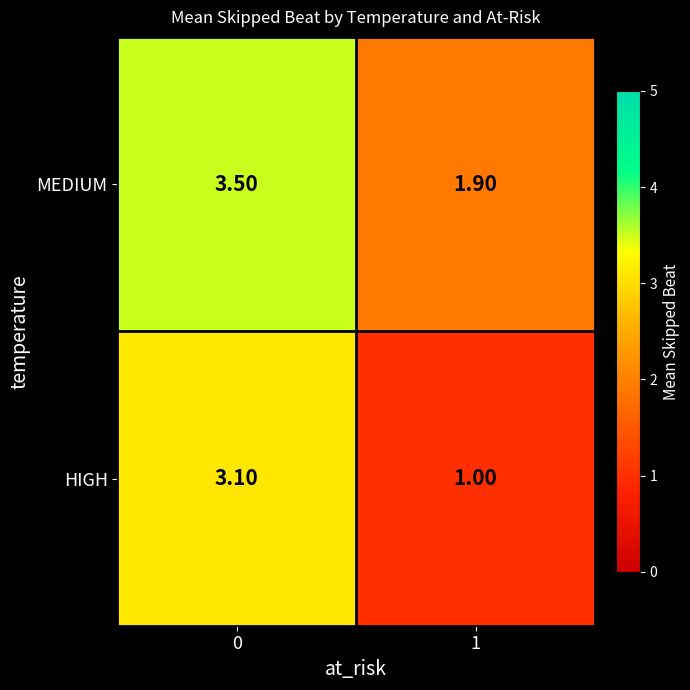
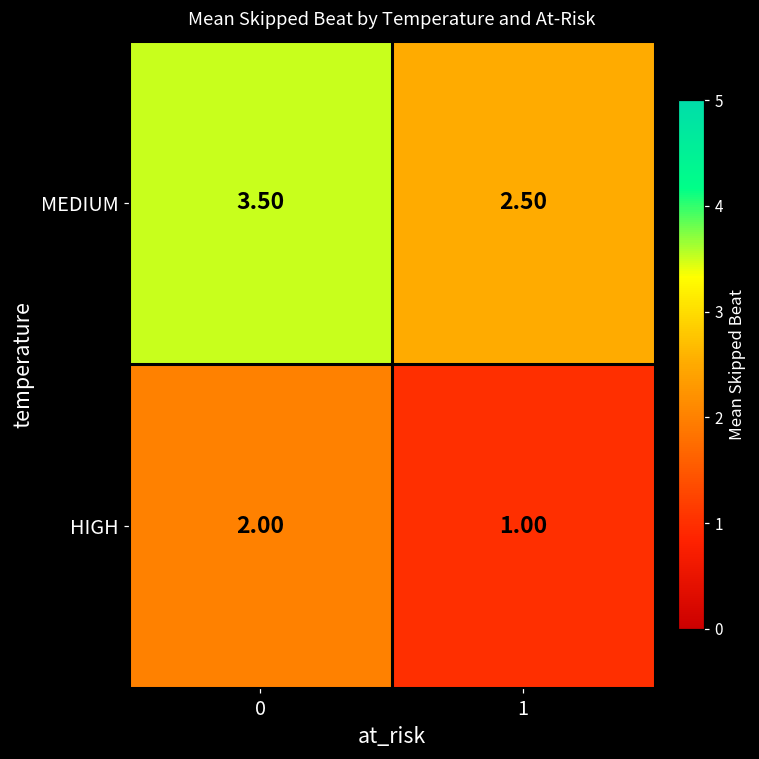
MEDIUM, 1: 1.90 -> 2.50
HIGH, 0: 3.10 -> 2.00
